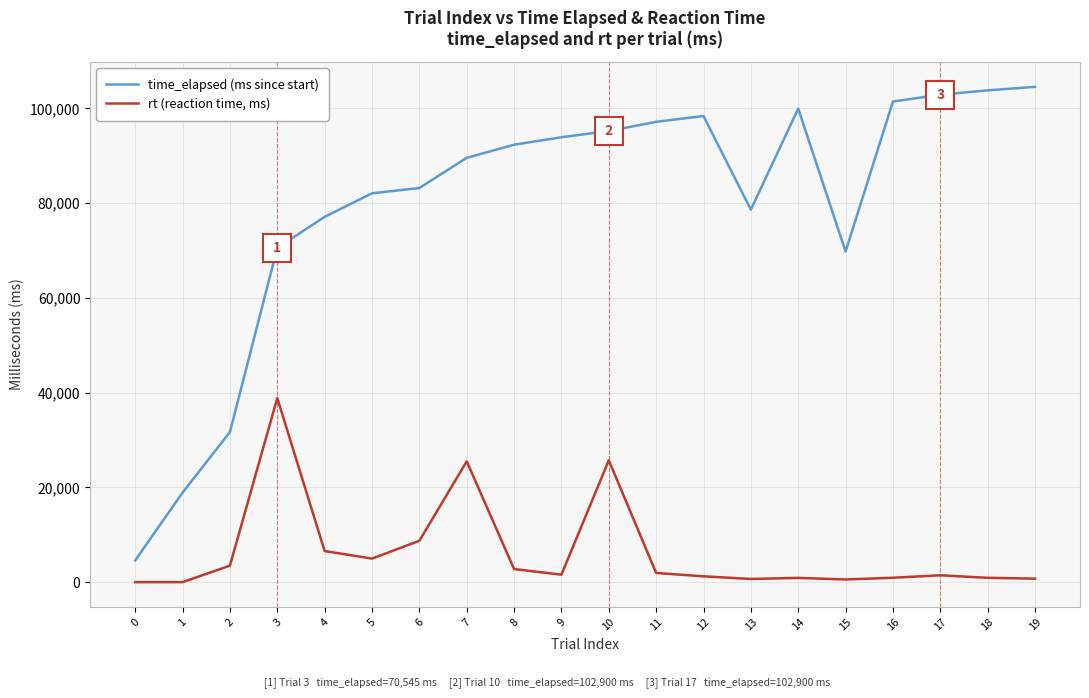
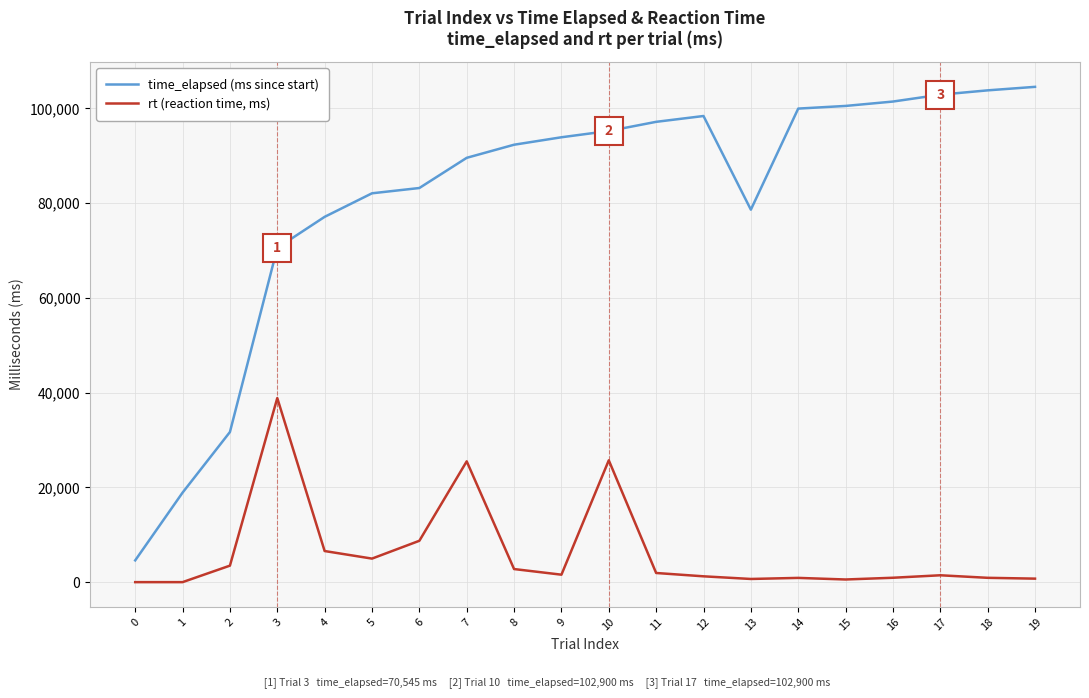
time_elapsed (ms since start), 15: 70,000 -> 101,000
